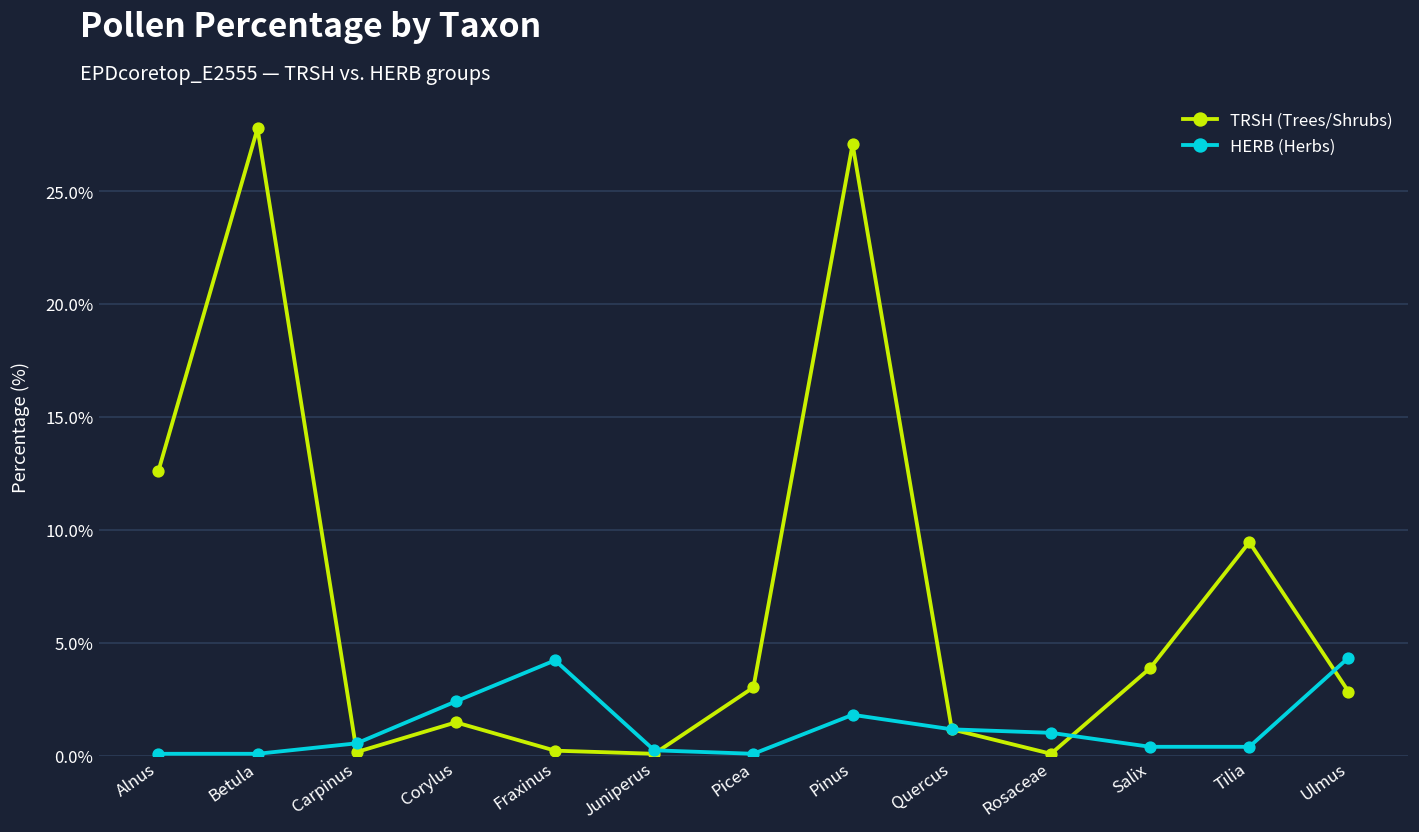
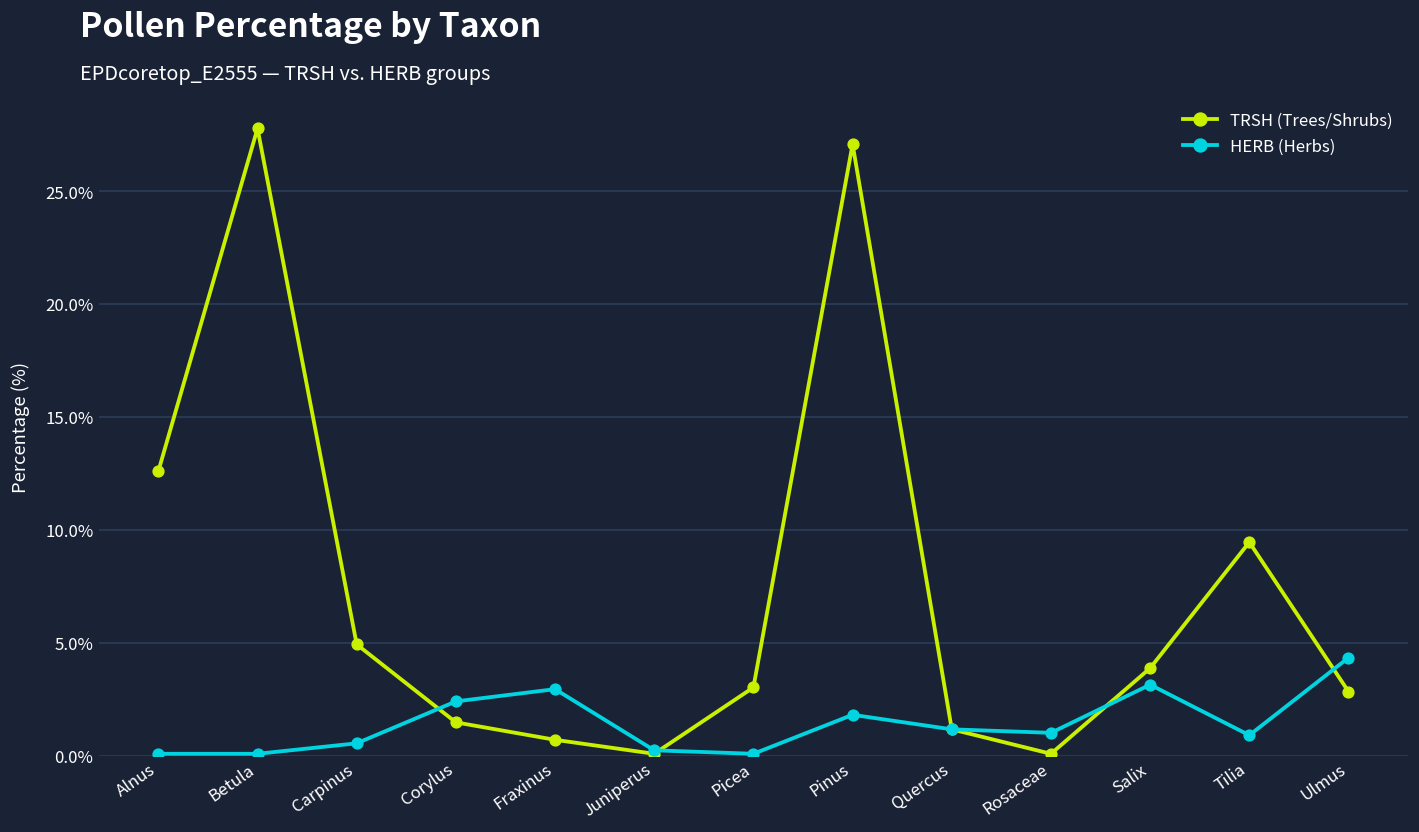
TRSH (Trees/Shrubs), Carpinus: 0.2% -> 4.9%
TRSH (Trees/Shrubs), Fraxinus: 0.2% -> 0.7%
HERB (Herbs), Fraxinus: 4.2% -> 2.9%
HERB (Herbs), Salix: 0.4% -> 3.1%
HERB (Herbs), Tilia: 0.4% -> 0.9%
